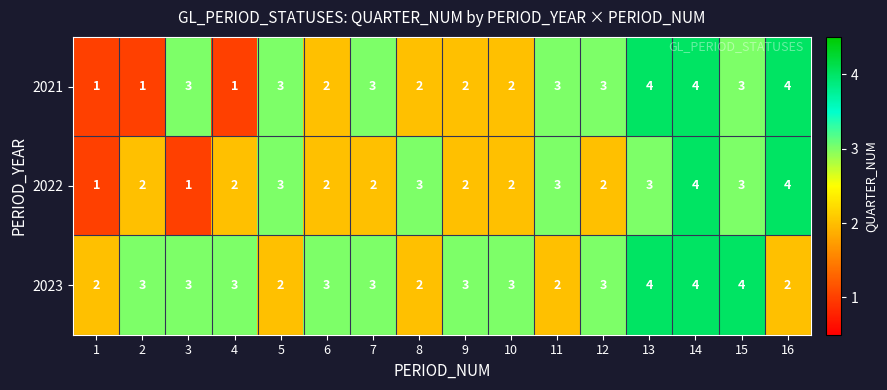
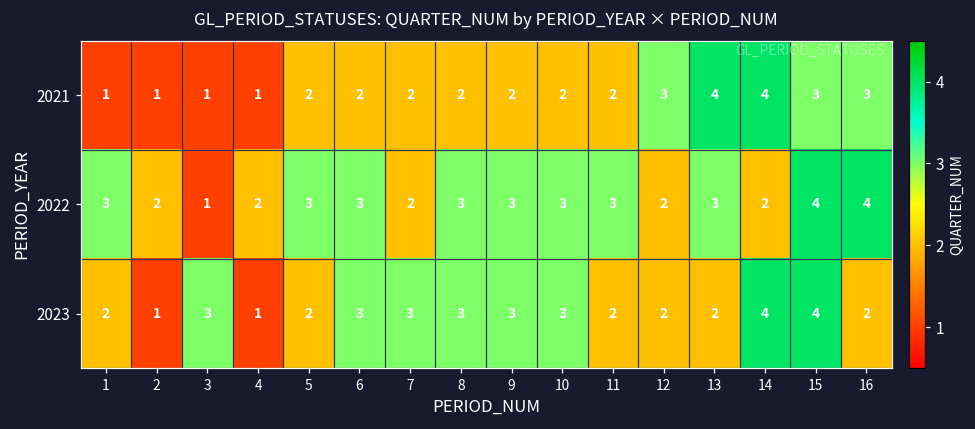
2021, 3: 3 -> 1
2021, 5: 3 -> 2
2021, 7: 3 -> 2
2021, 11: 3 -> 2
2021, 16: 4 -> 3
2022, 1: 1 -> 3
2022, 6: 2 -> 3
2022, 9: 2 -> 3
2022, 10: 2 -> 3
2022, 14: 4 -> 2
2022, 15: 3 -> 4
2023, 2: 3 -> 1
2023, 4: 3 -> 1
2023, 8: 2 -> 3
2023, 12: 3 -> 2
2023, 13: 4 -> 2
